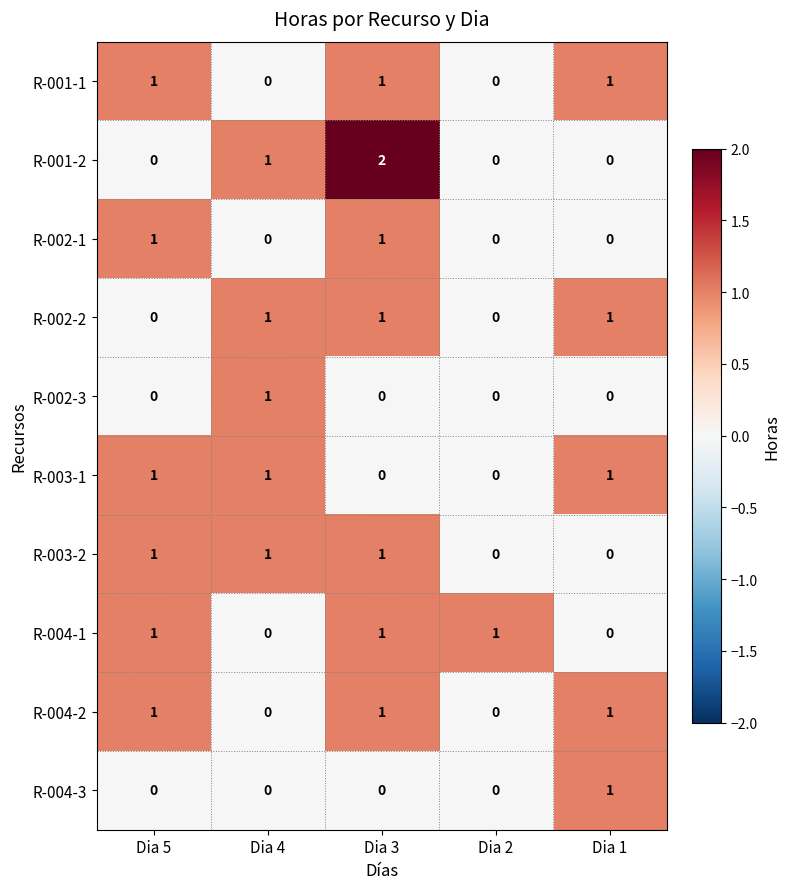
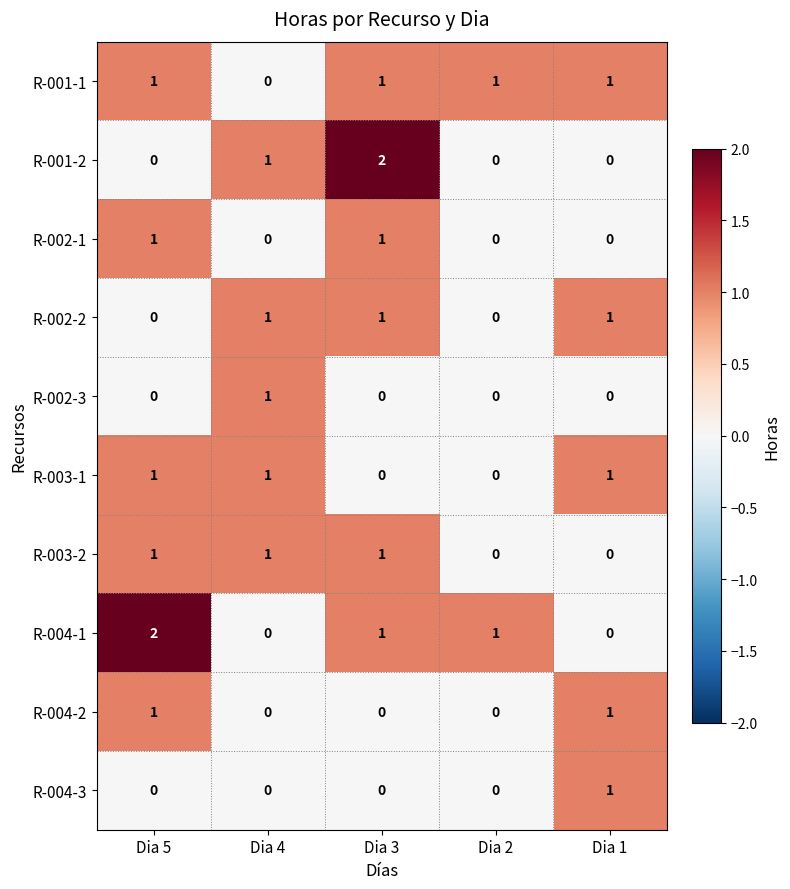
R-001-1, Dia 2: 0 -> 1
R-004-1, Dia 5: 1 -> 2
R-004-2, Dia 3: 1 -> 0
